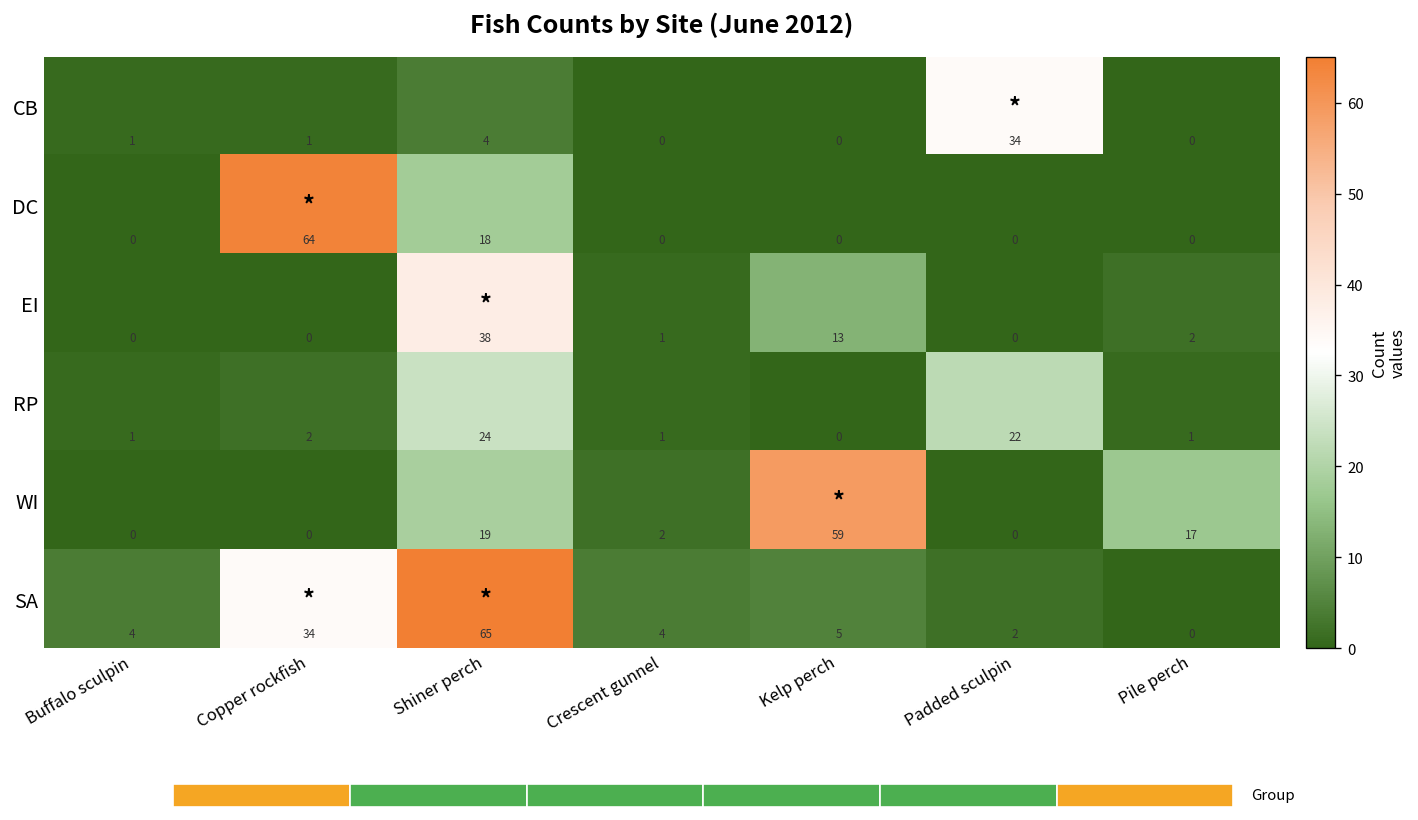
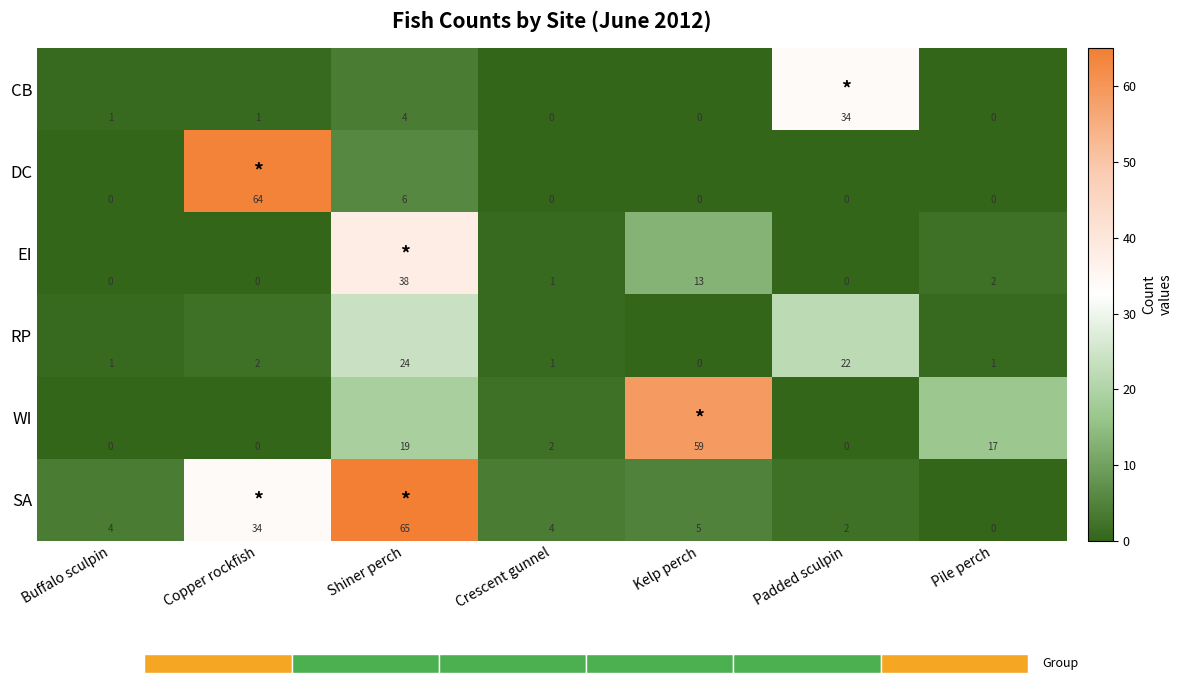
Fish Counts by Site (June 2012), DC, Shiner perch: 18 -> 6
